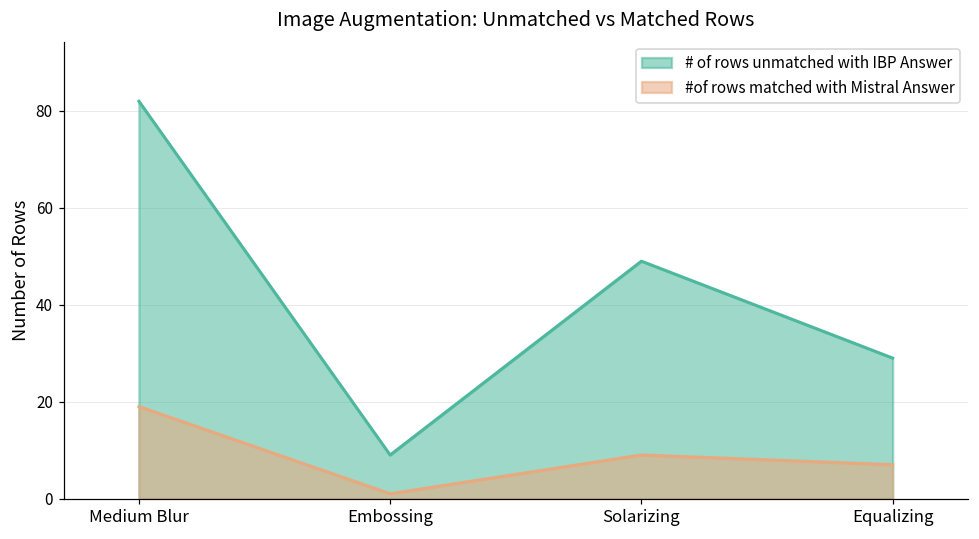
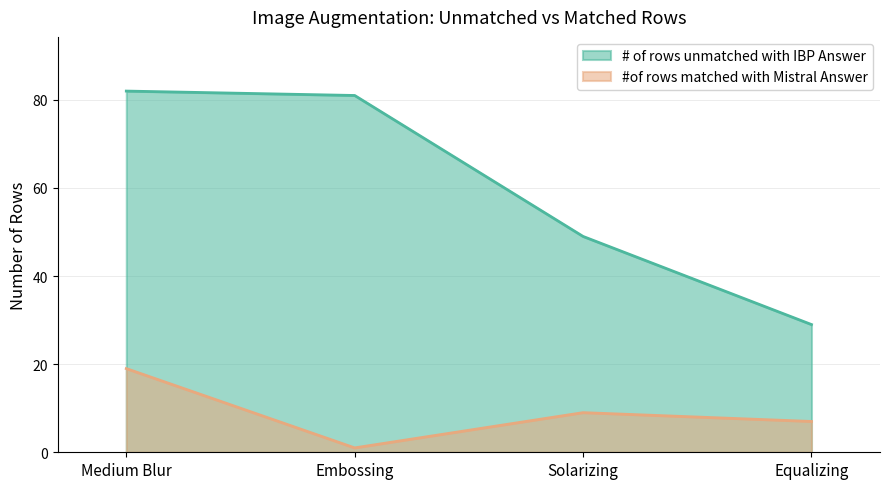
# of rows unmatched with IBP Answer, Embossing: 9 -> 81
